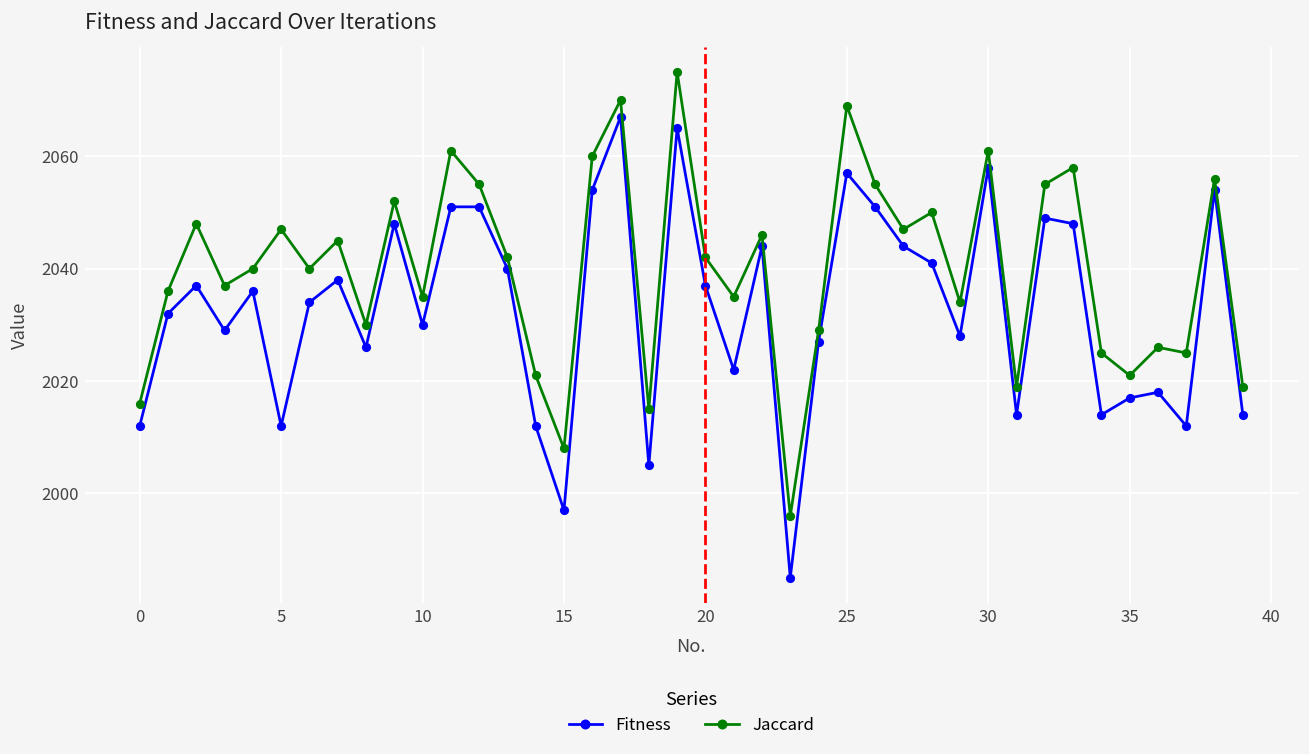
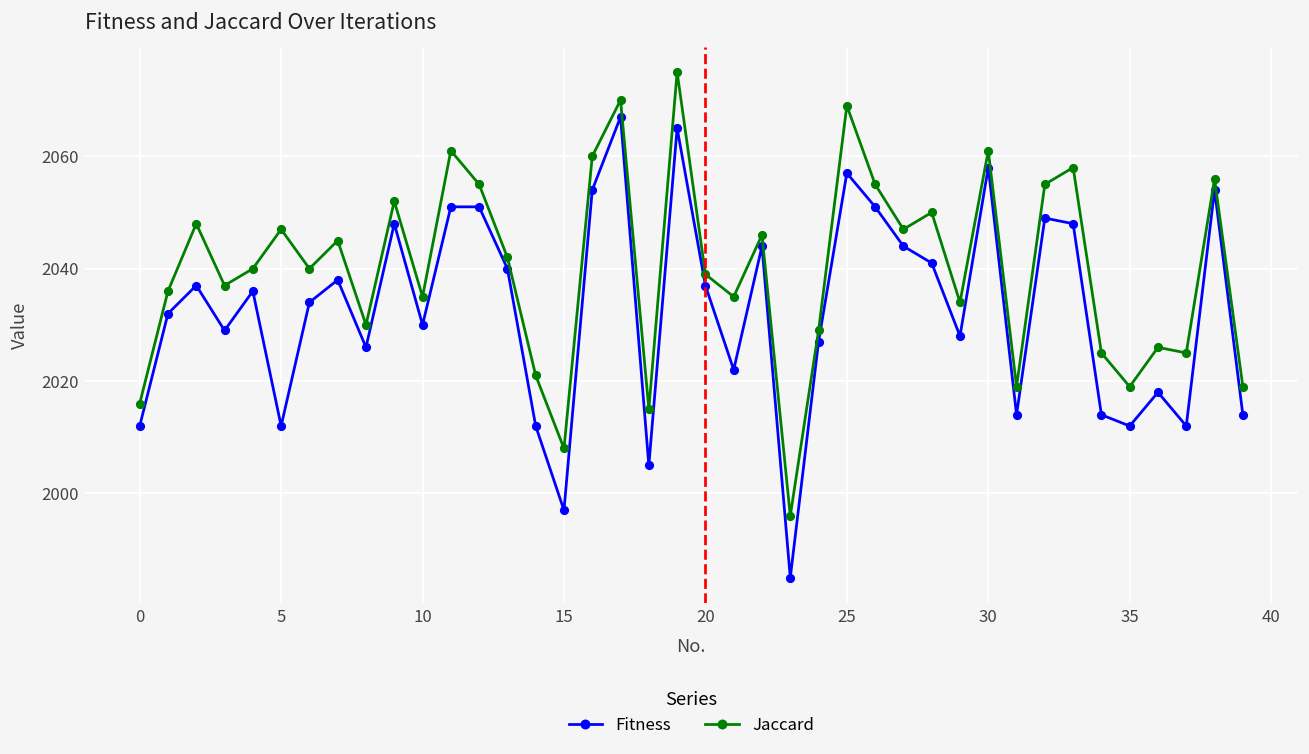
Jaccard, 20: 2042 -> 2039
Fitness, 35: 2017 -> 2012
Jaccard, 35: 2021 -> 2019
